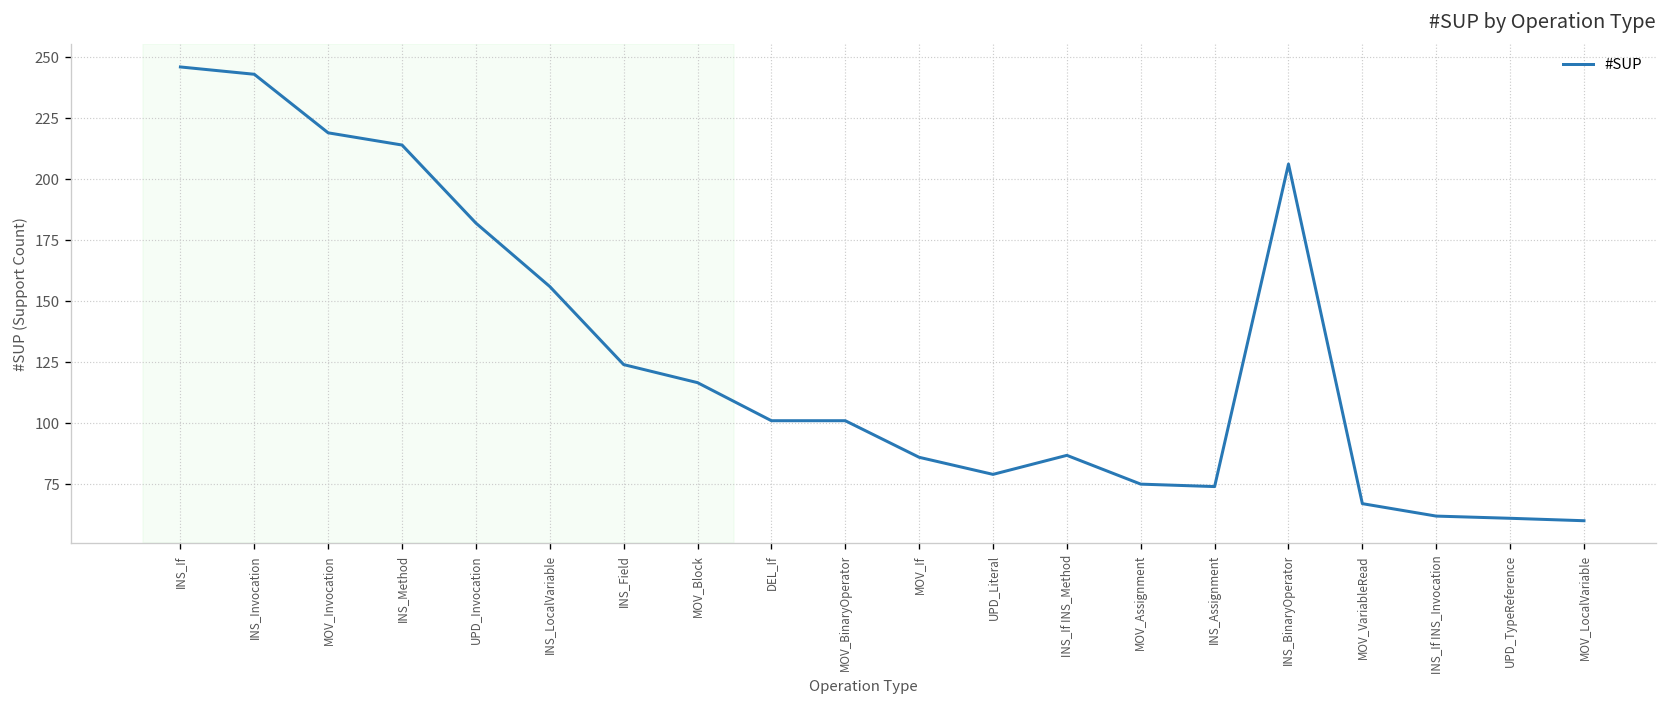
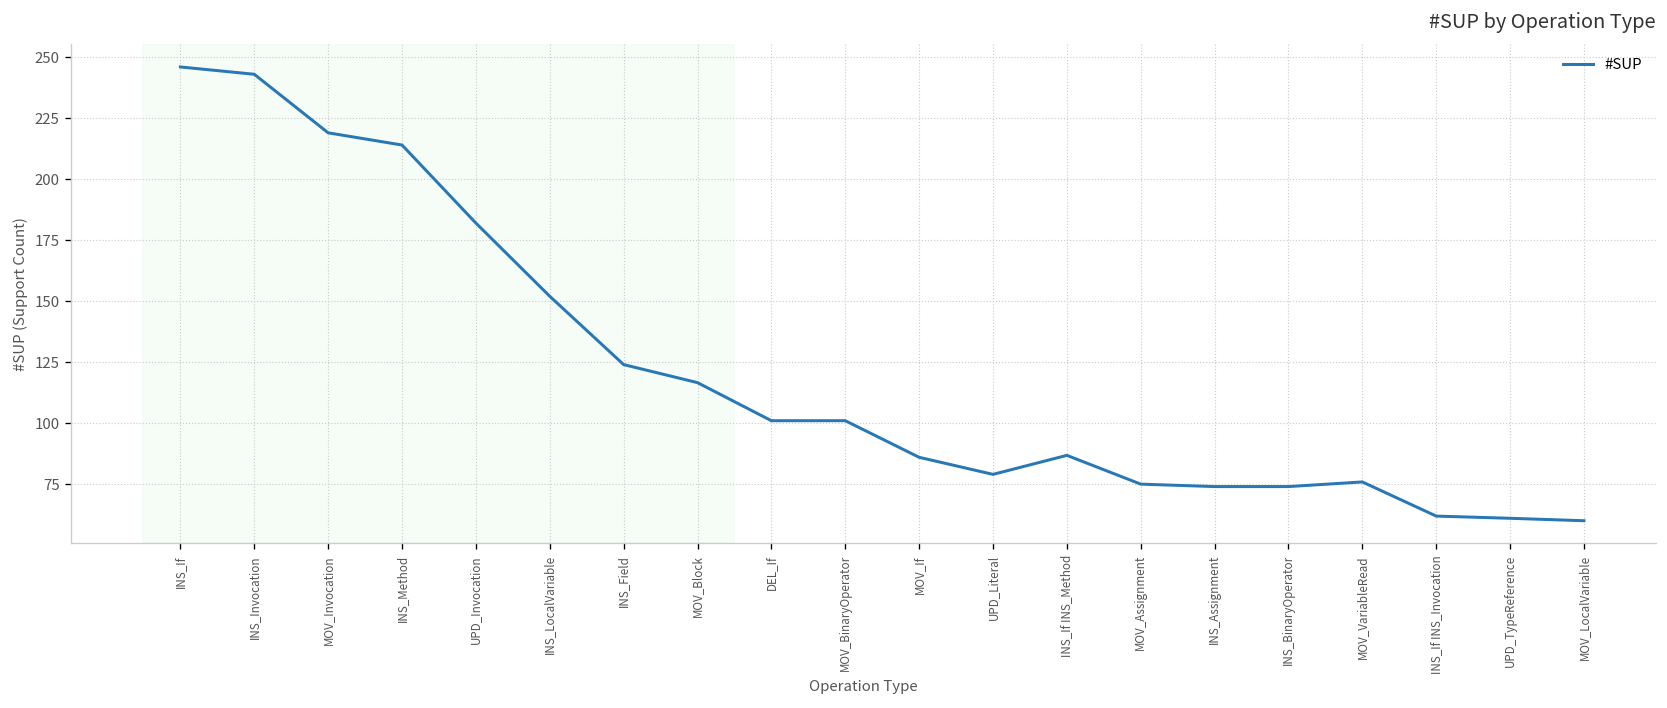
INS_LocalVariable: 156 -> 152
INS_BinaryOperator: 206 -> 74
MOV_VariableRead: 67 -> 76
